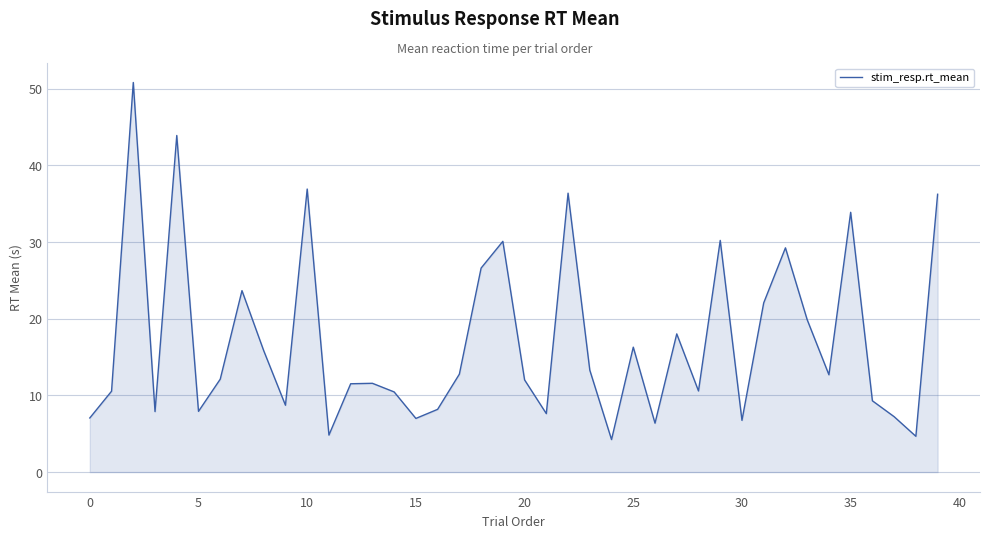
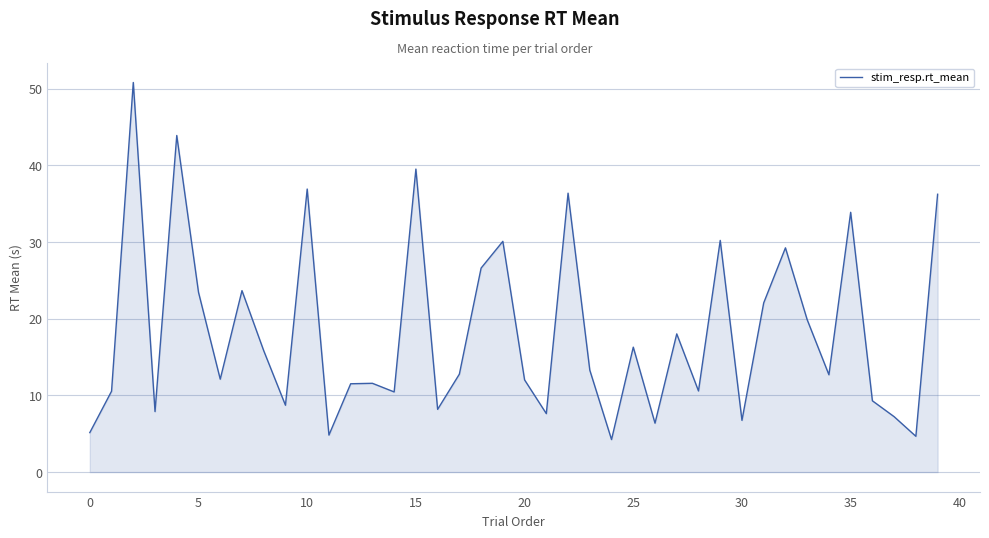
0: 7 -> 5
5: 8 -> 23
15: 7 -> 40
